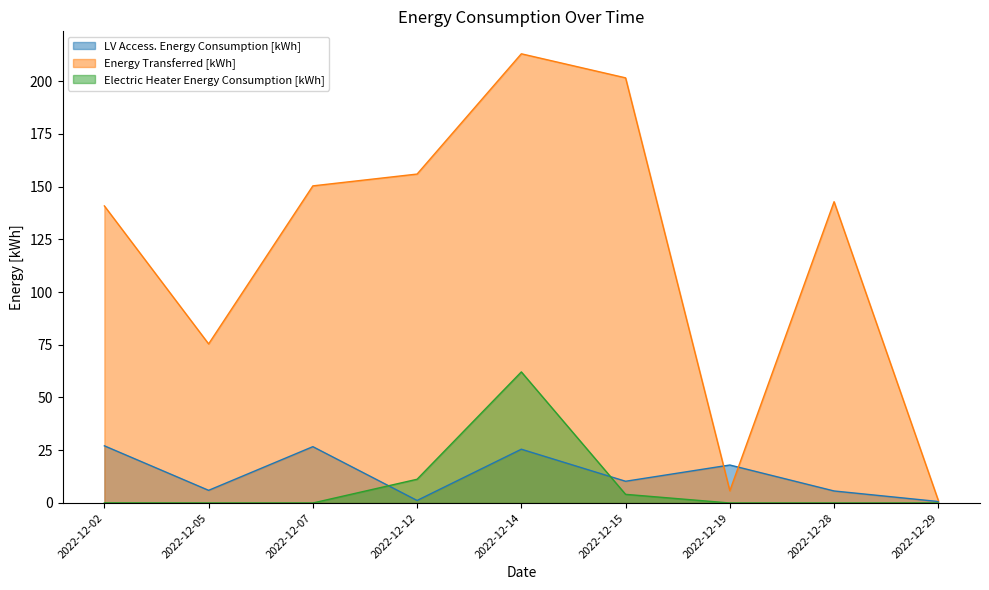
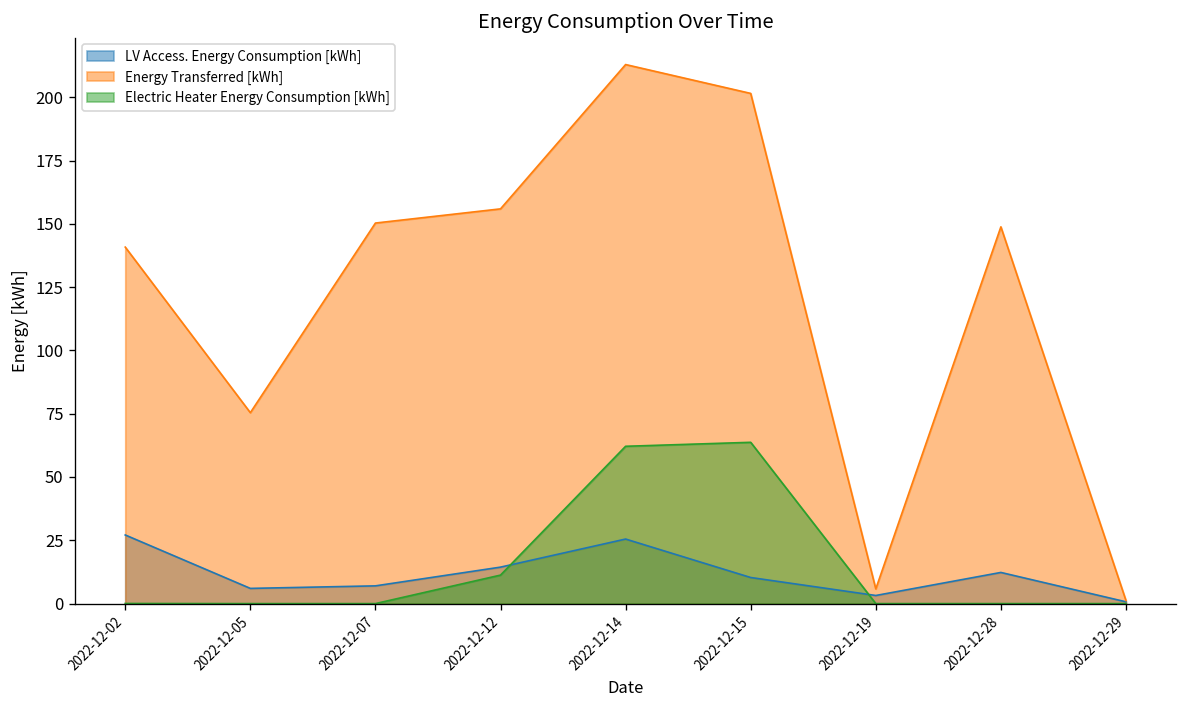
LV Access. Energy Consumption [kWh], 2022-12-07: 27 -> 7
LV Access. Energy Consumption [kWh], 2022-12-12: 1 -> 14
Electric Heater Energy Consumption [kWh], 2022-12-15: 4 -> 64
LV Access. Energy Consumption [kWh], 2022-12-19: 18 -> 3
LV Access. Energy Consumption [kWh], 2022-12-28: 6 -> 12
Energy Transferred [kWh], 2022-12-28: 143 -> 149
